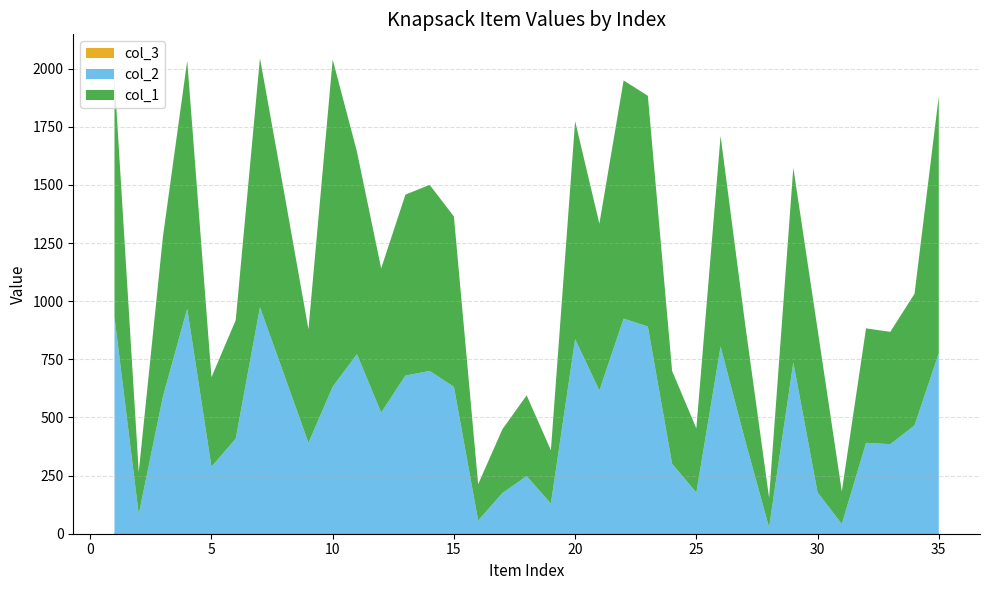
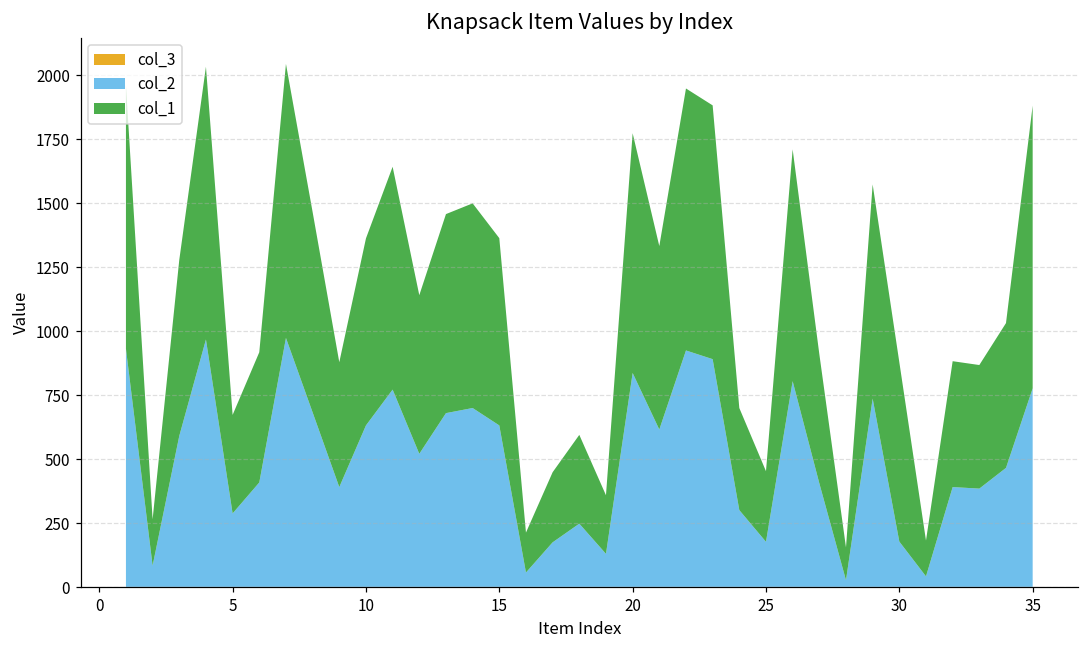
col_1, 10: 1410 -> 730
